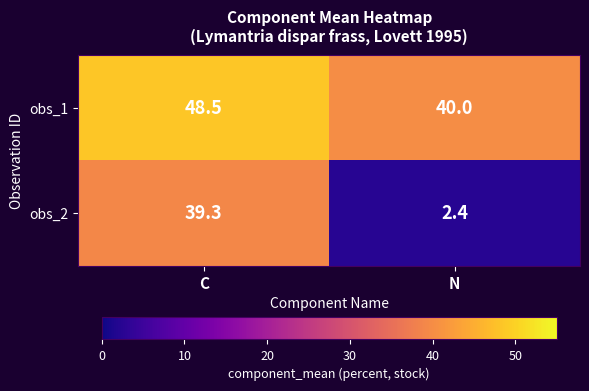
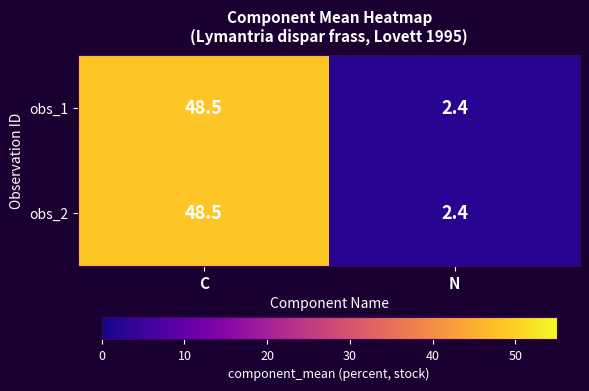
obs_1, N: 40.0 -> 2.4
obs_2, C: 39.3 -> 48.5
